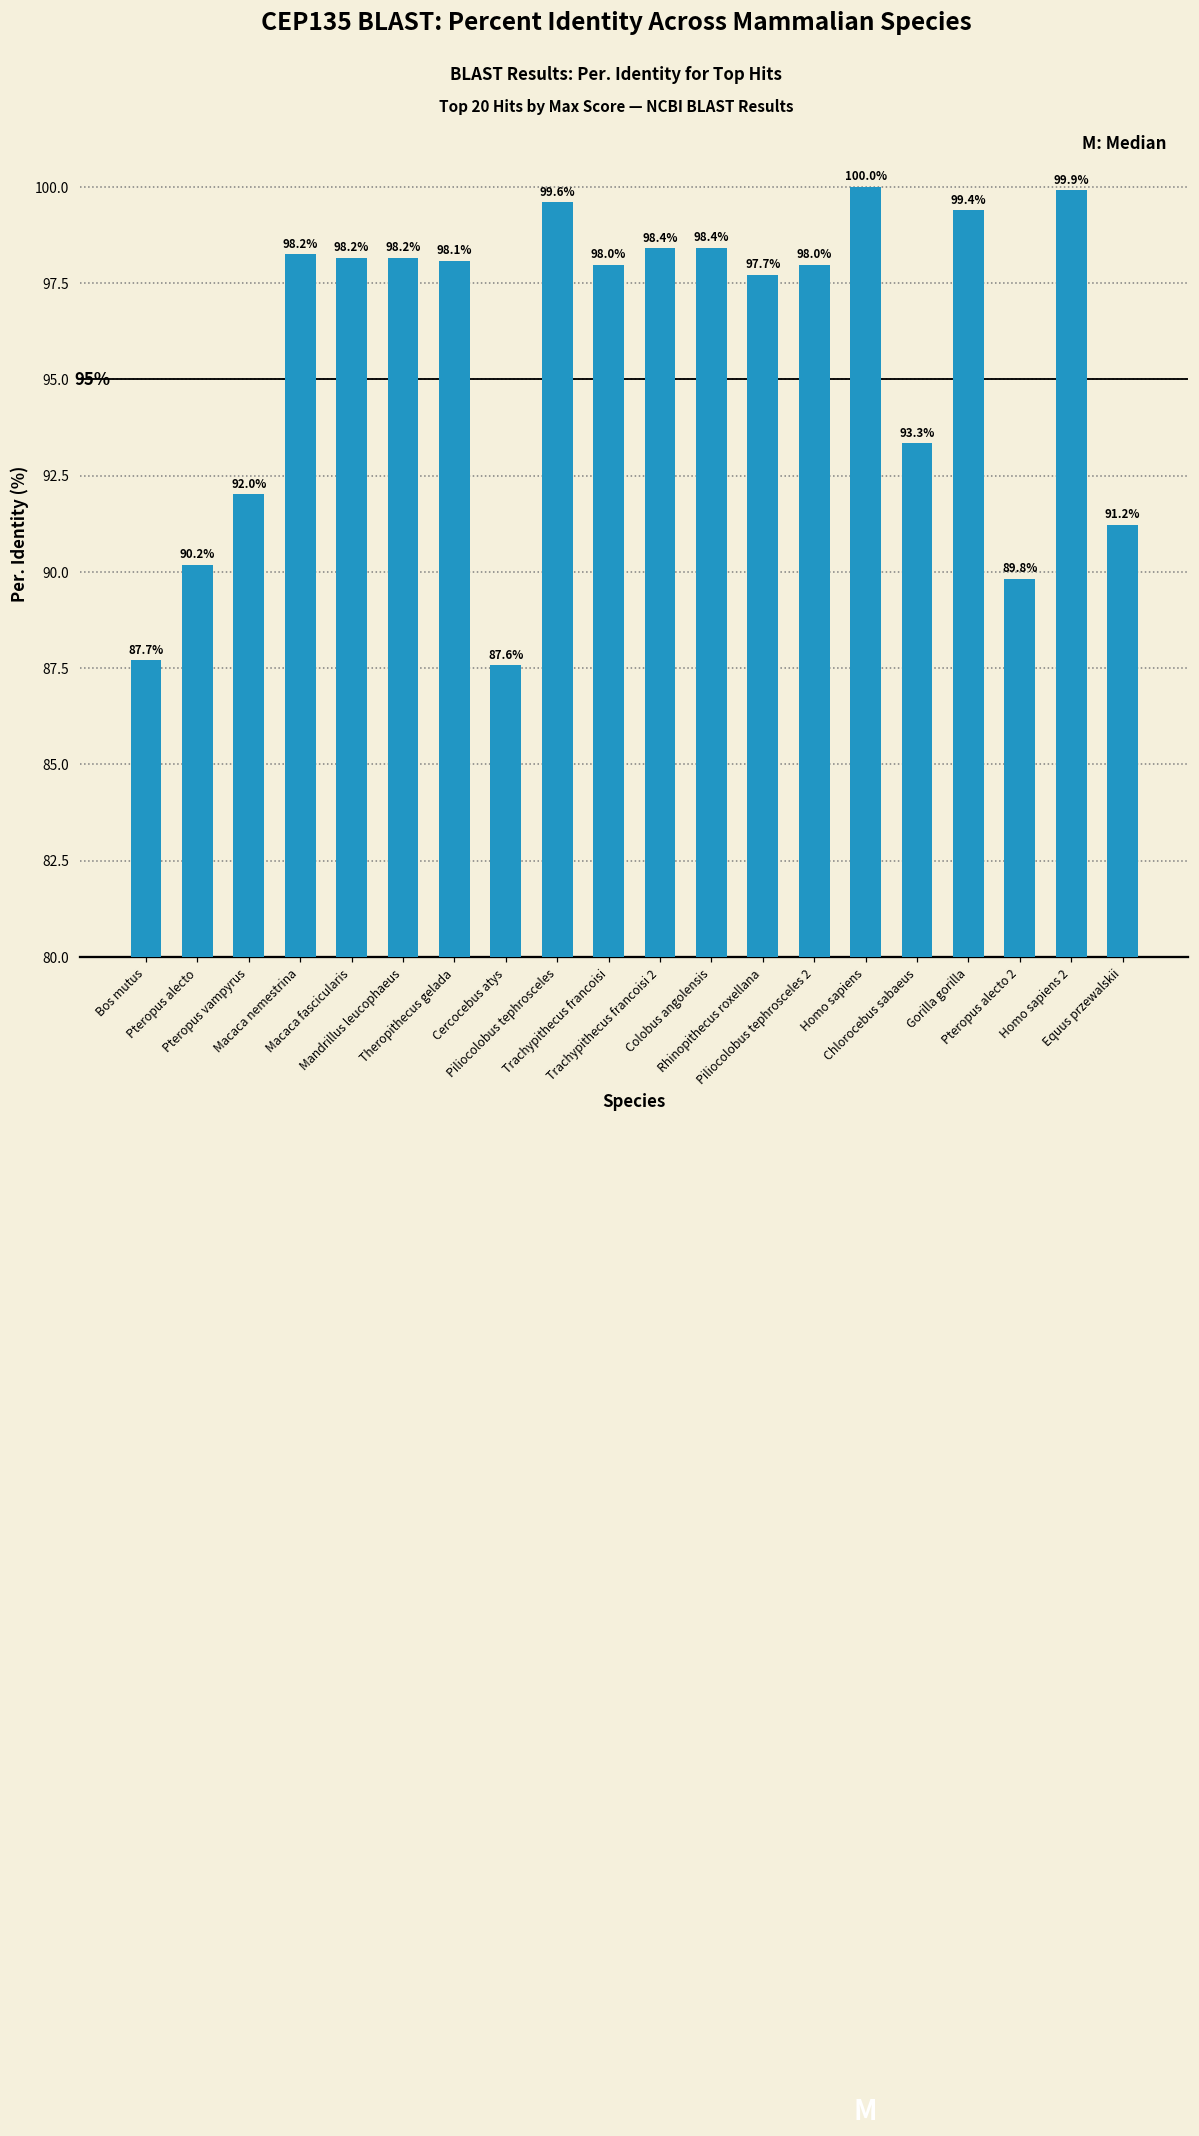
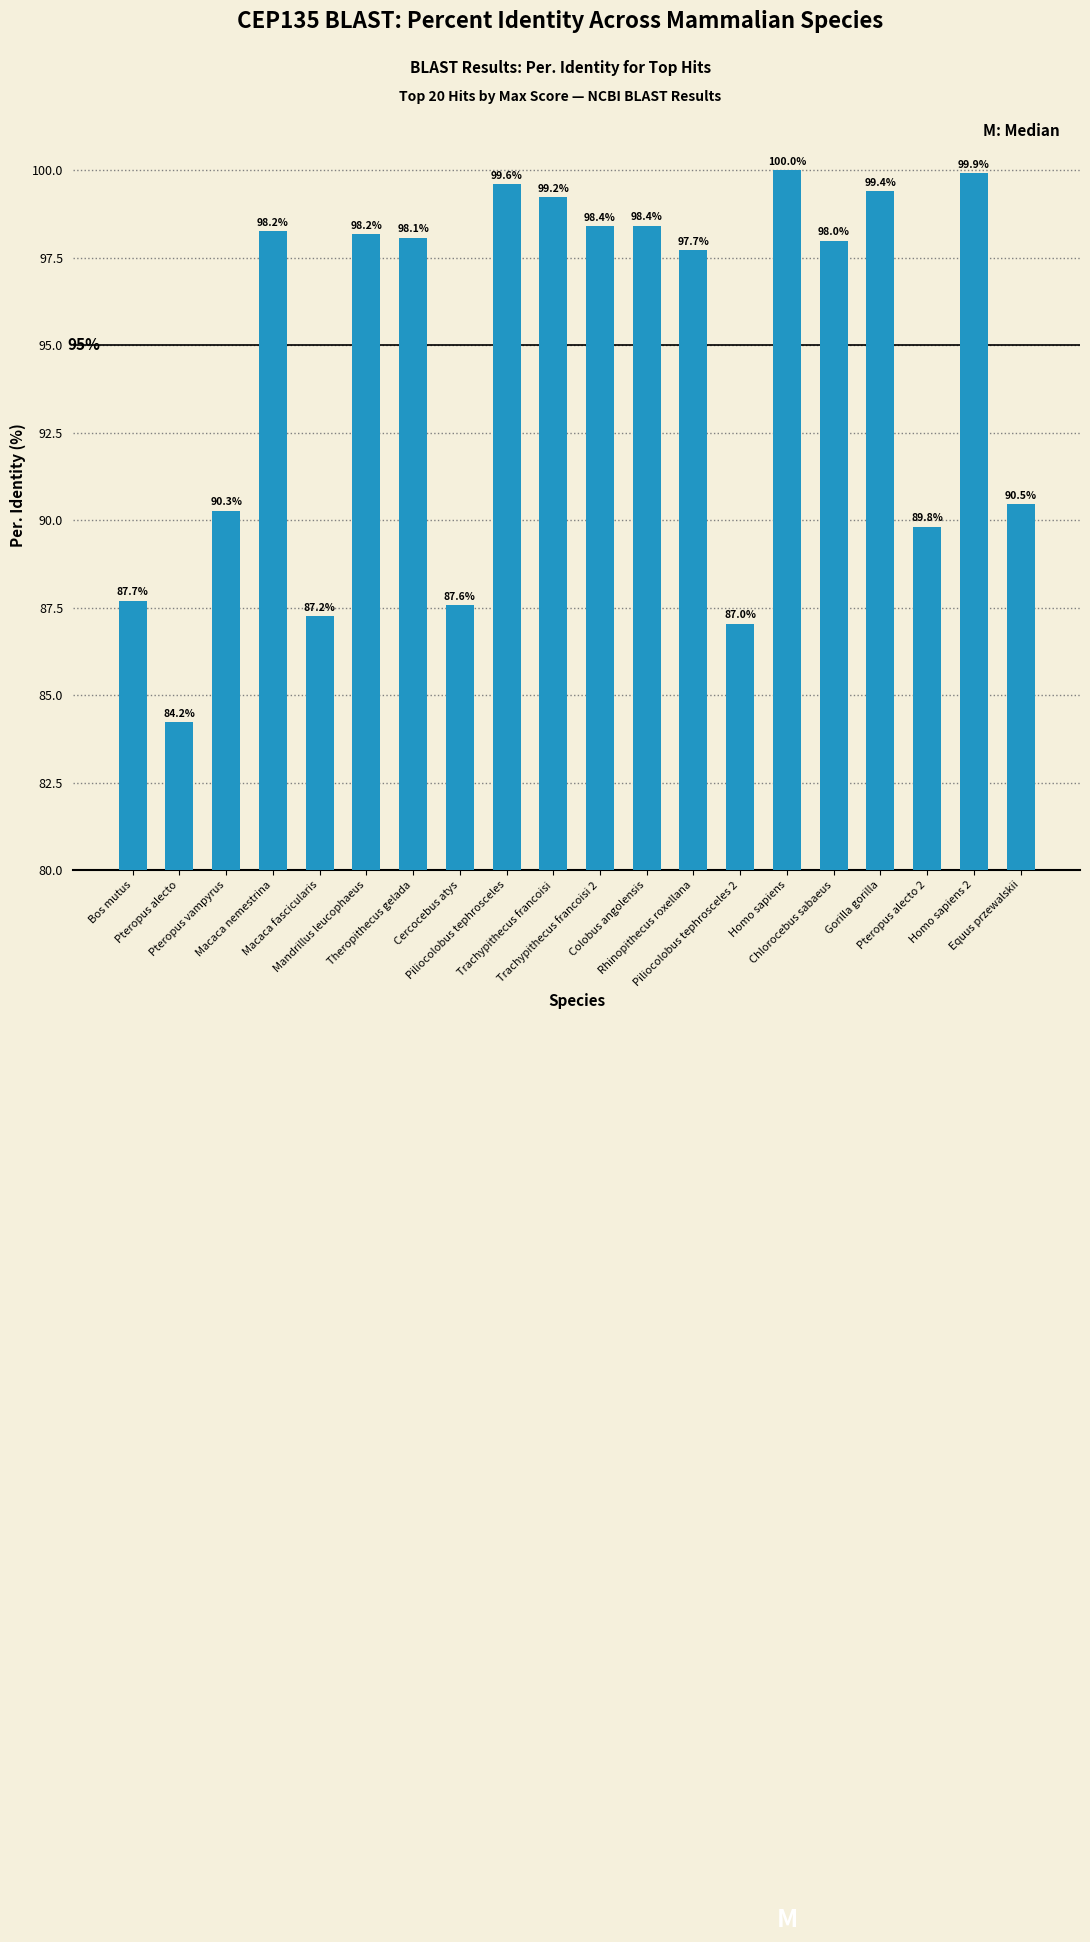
Pteropus alecto: 90.2% -> 84.2%
Pteropus vampyrus: 92.0% -> 90.3%
Macaca fascicularis: 98.2% -> 87.2%
Trachypithecus francoisi: 98.0% -> 99.2%
Piliocolobus tephrosceles 2: 98.0% -> 87.0%
Chlorocebus sabaeus: 93.3% -> 98.0%
Equus przewalskii: 91.2% -> 90.5%
